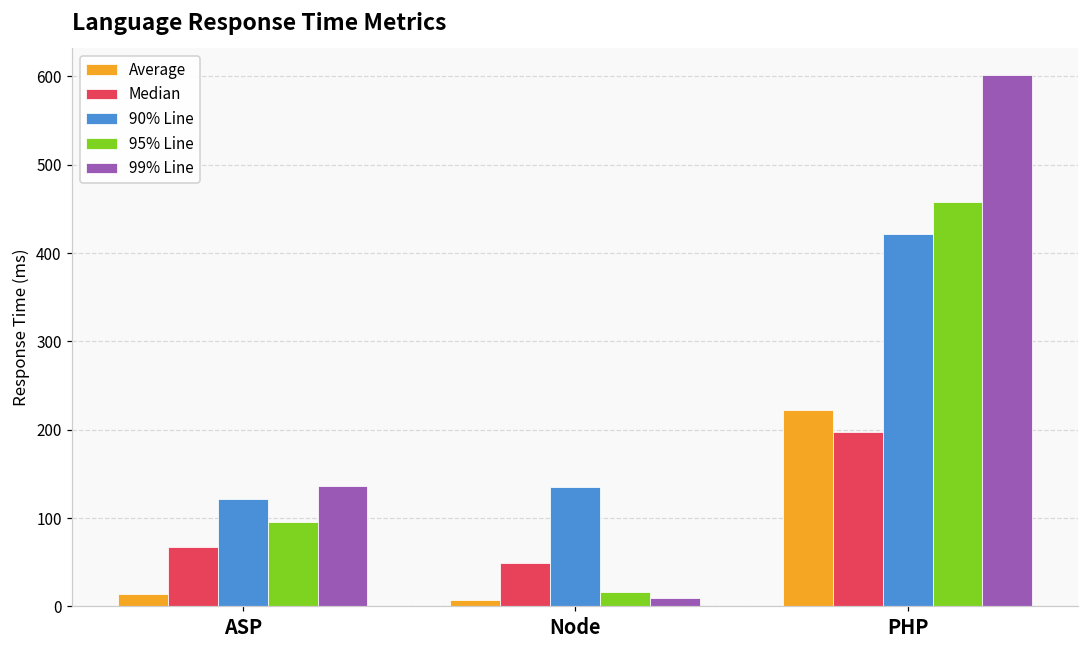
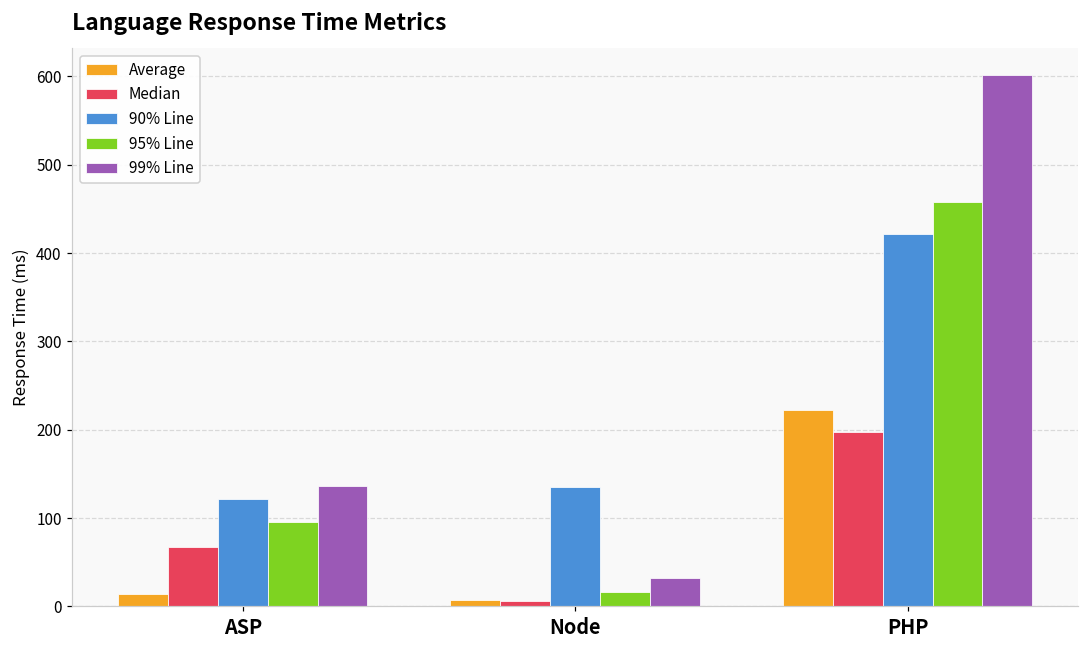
Median, Node: 50 -> 10
99% Line, Node: 10 -> 30
